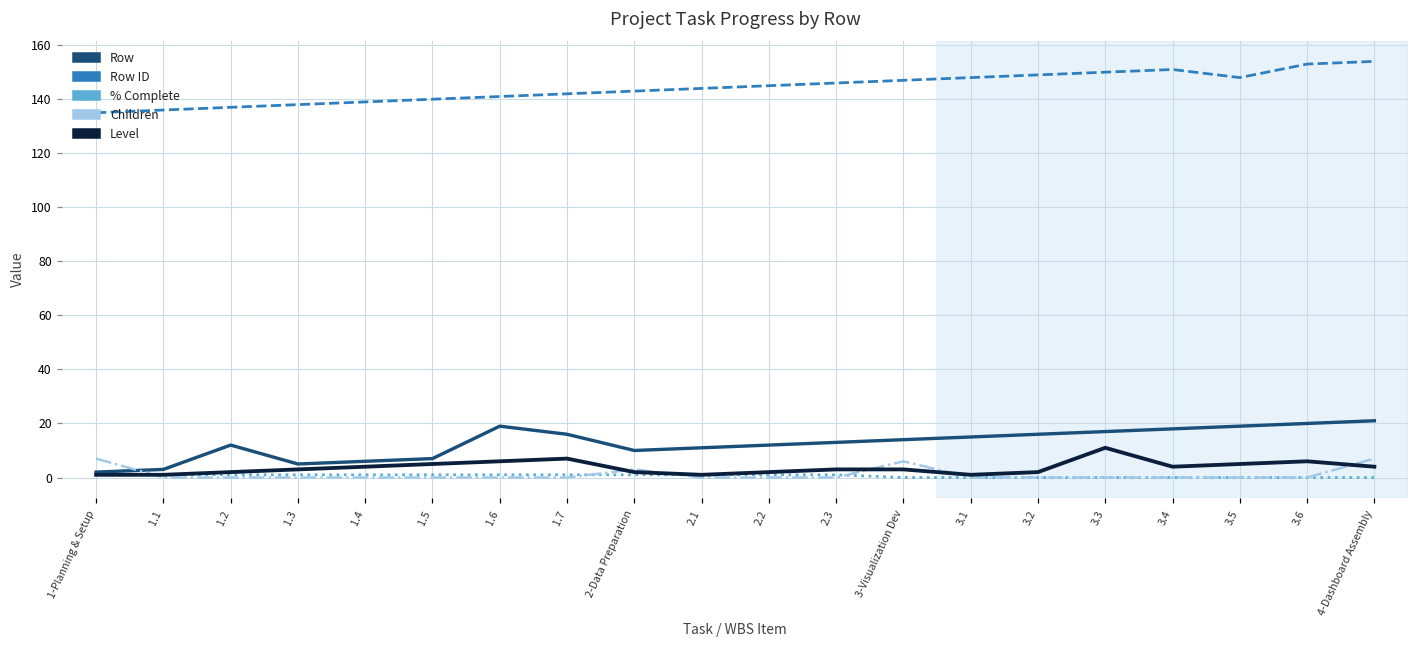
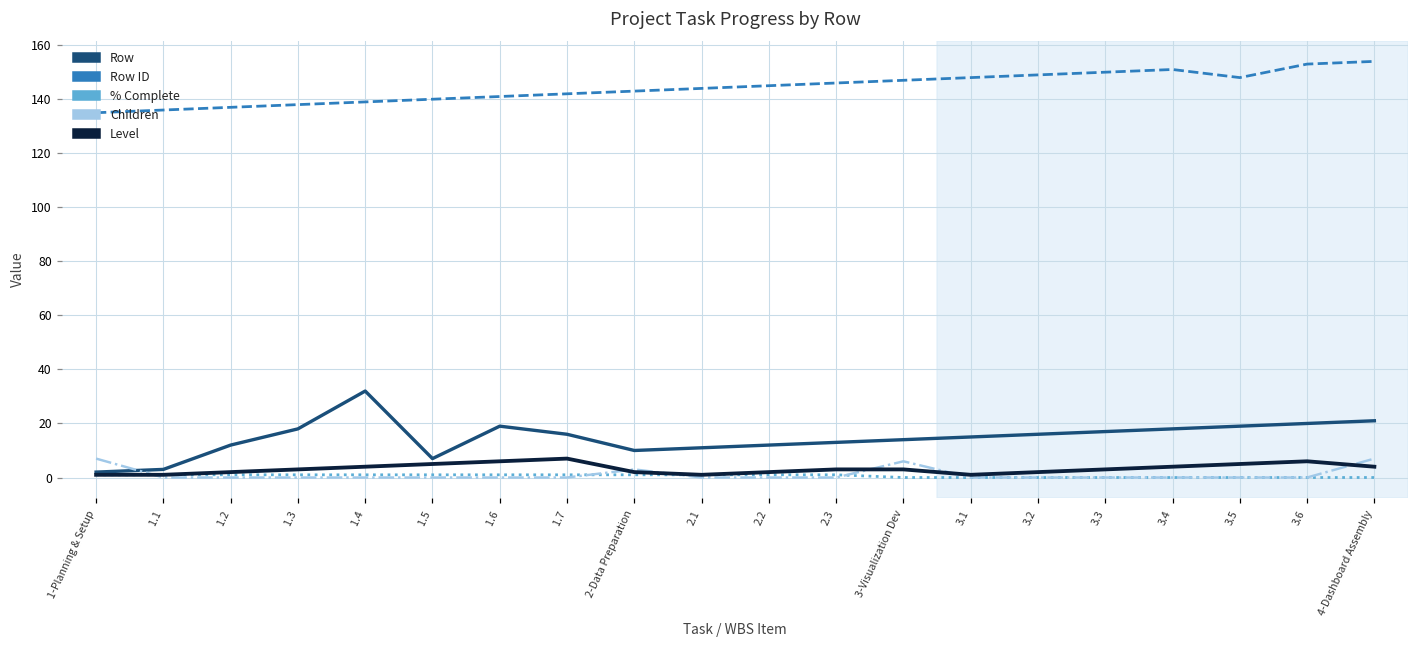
Row, 1.3: 5 -> 18
Row, 1.4: 6 -> 32
Level, 3.3: 11 -> 3
